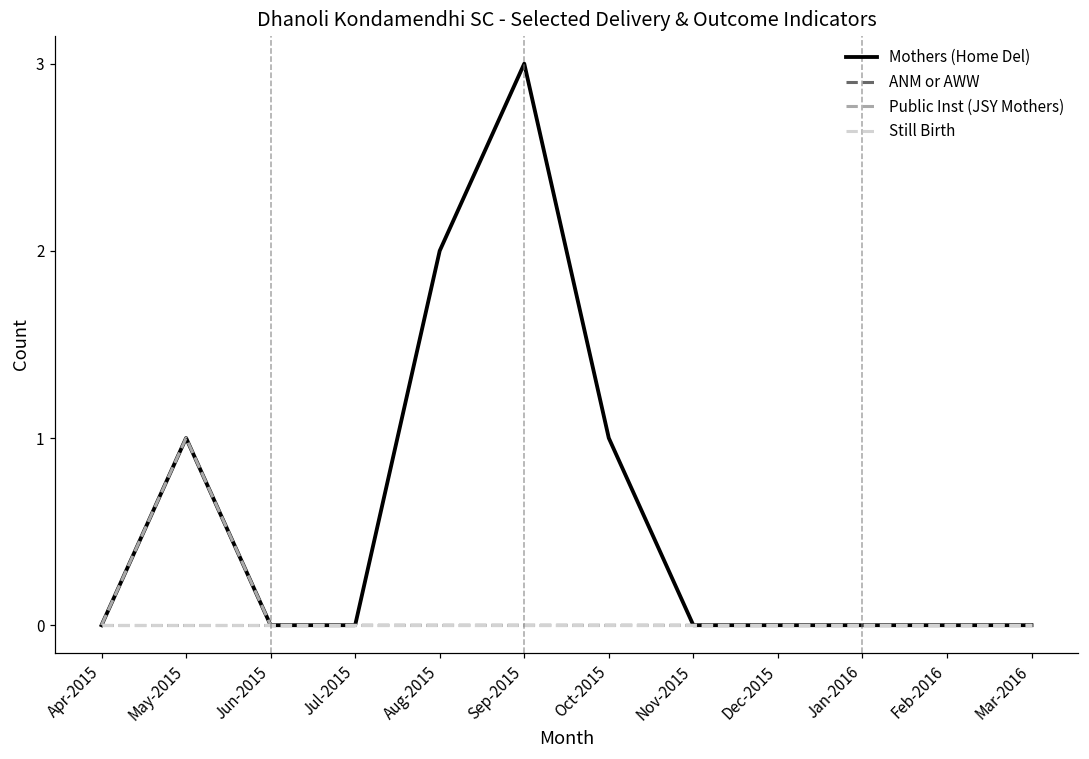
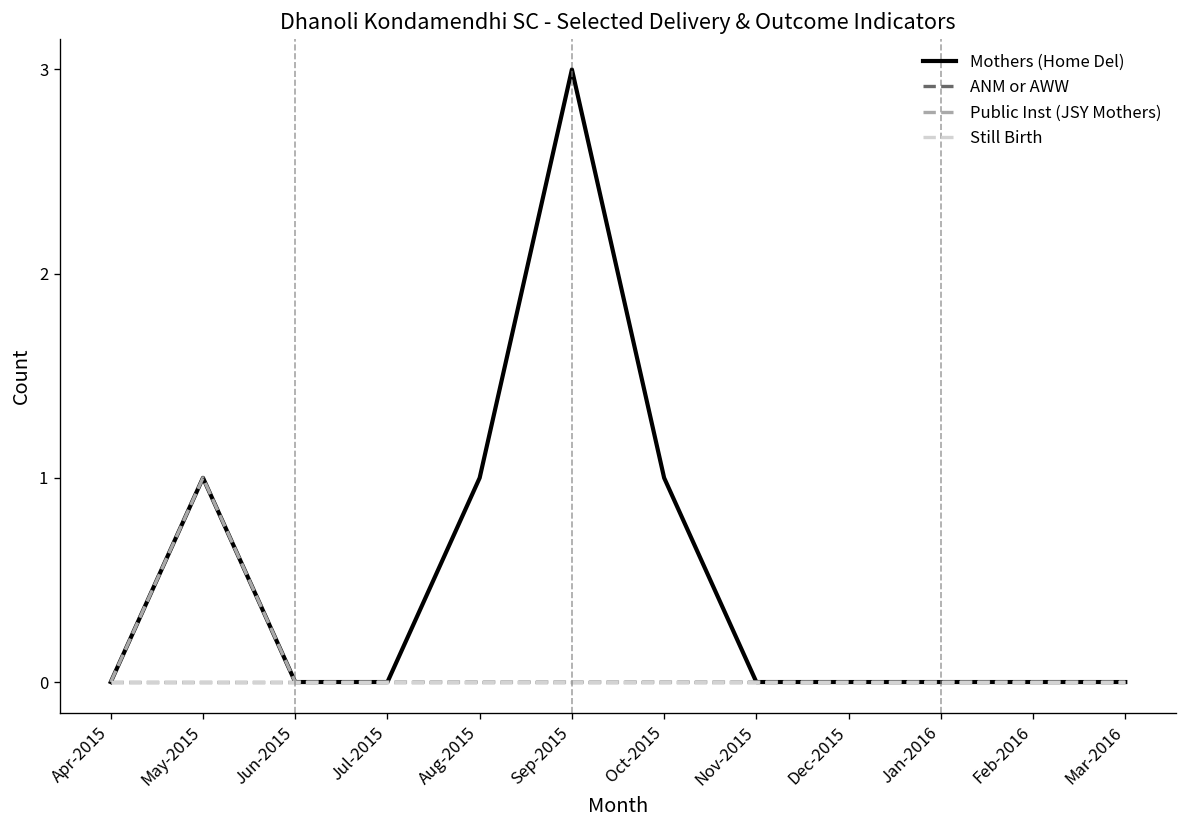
Mothers (Home Del), Aug-2015: 2 -> 1
